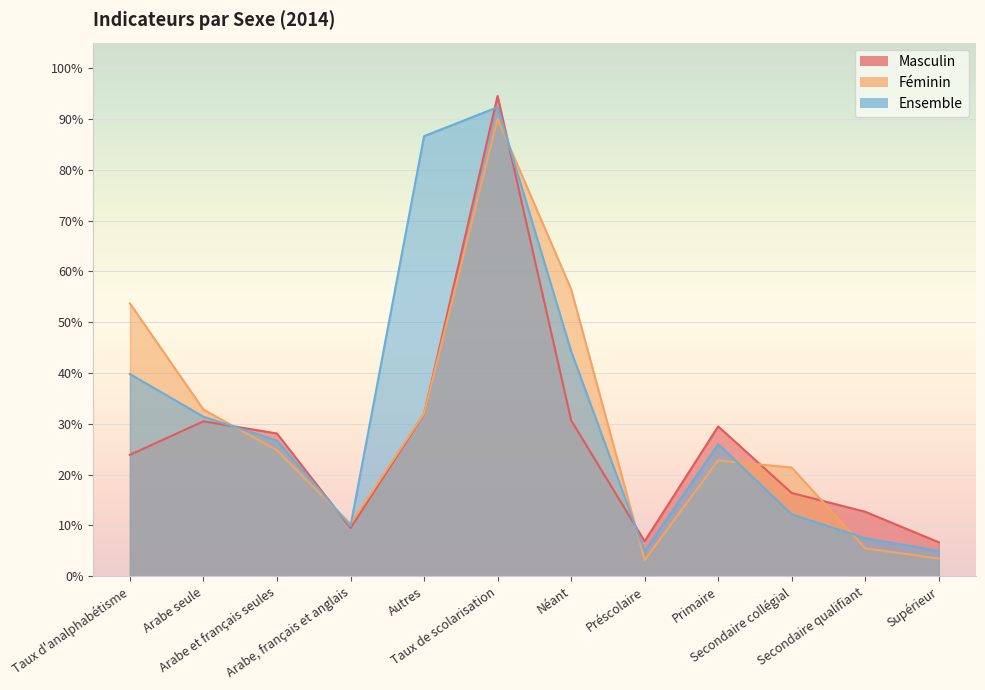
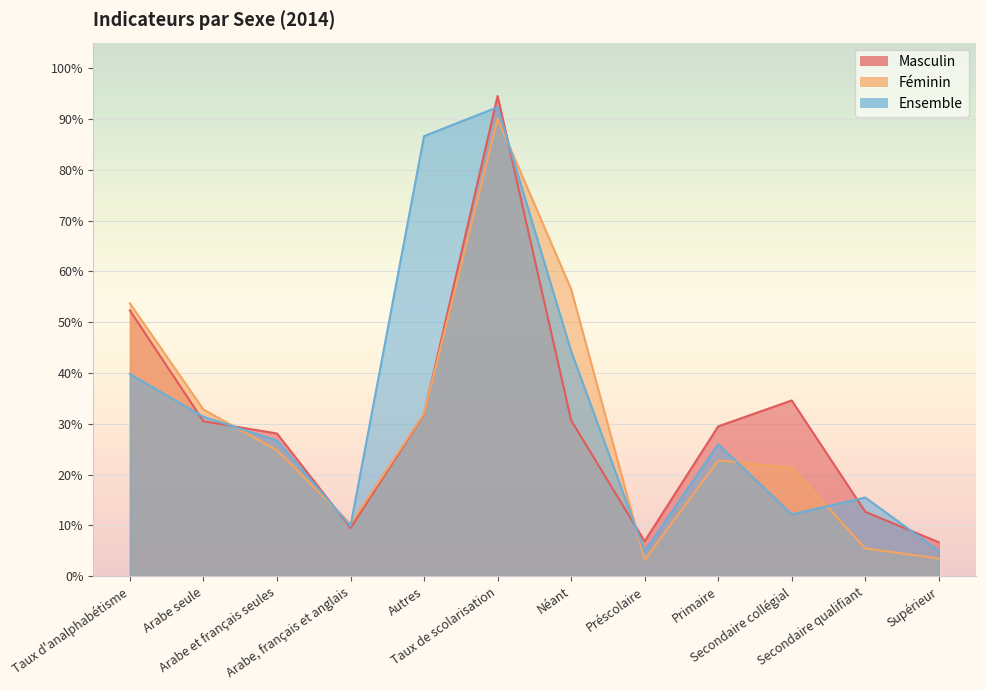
Masculin, Taux d'analphabétisme: 24% -> 52%
Masculin, Secondaire collégial: 16% -> 35%
Ensemble, Secondaire qualifiant: 8% -> 16%
